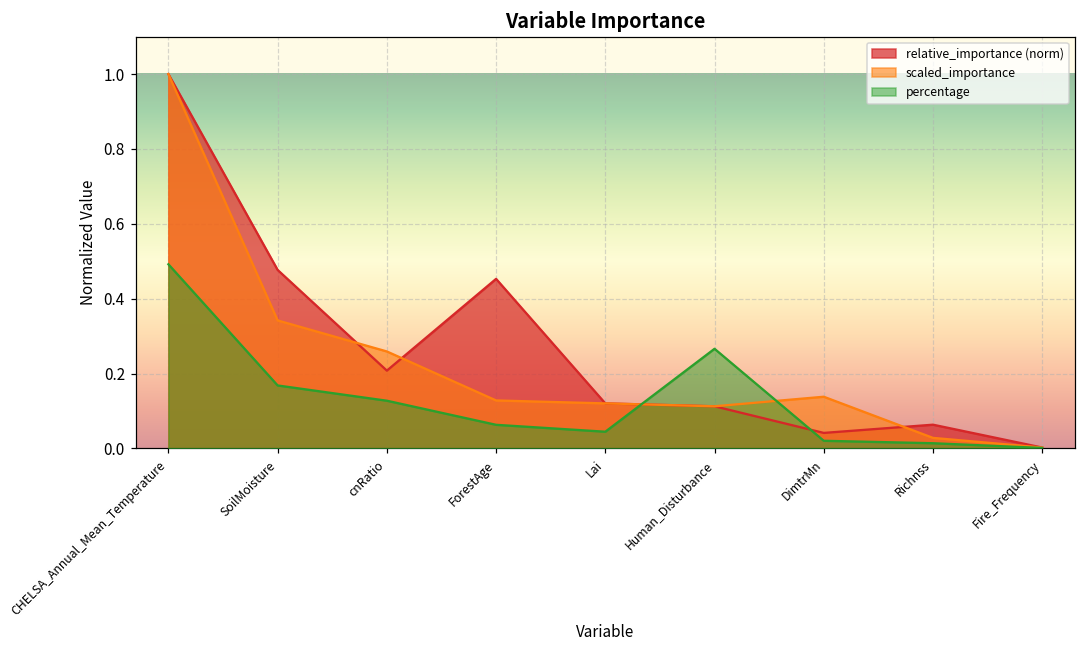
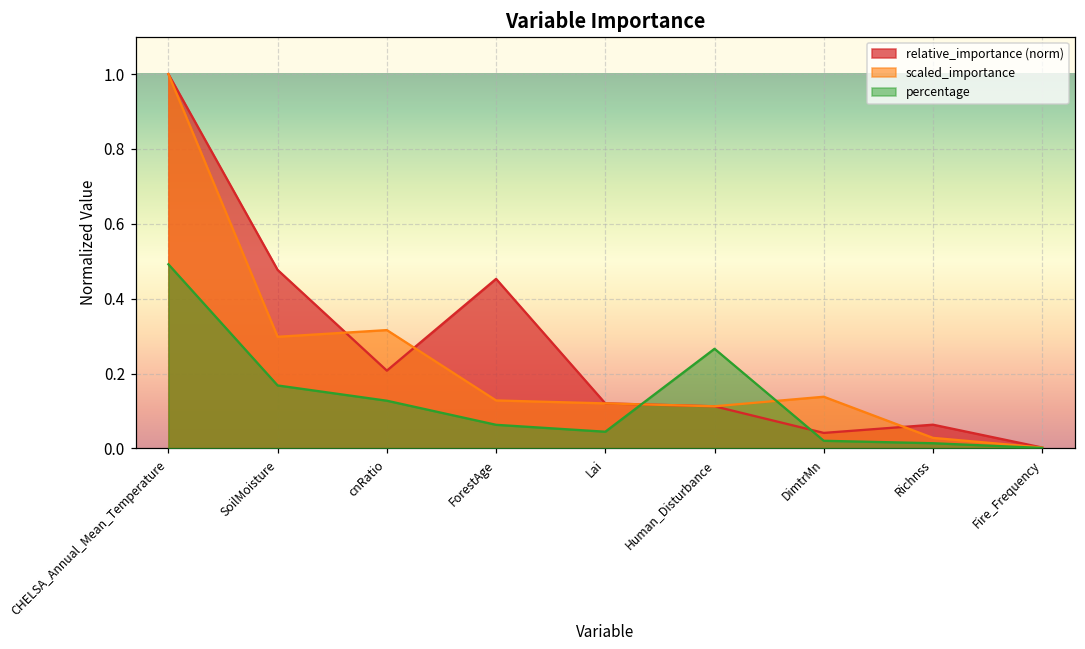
scaled_importance, SoilMoisture: 0.34 -> 0.30
scaled_importance, cnRatio: 0.26 -> 0.32
